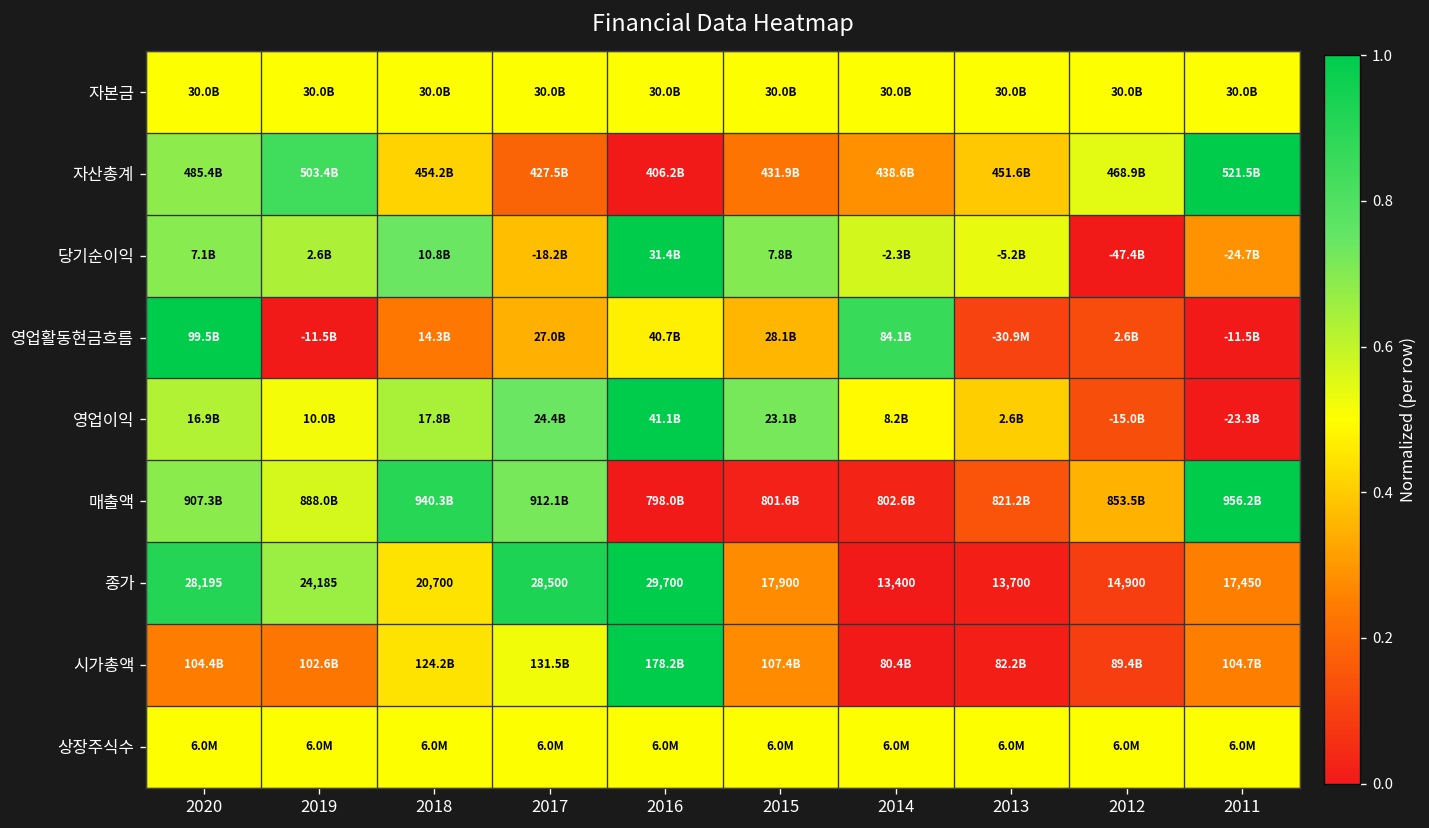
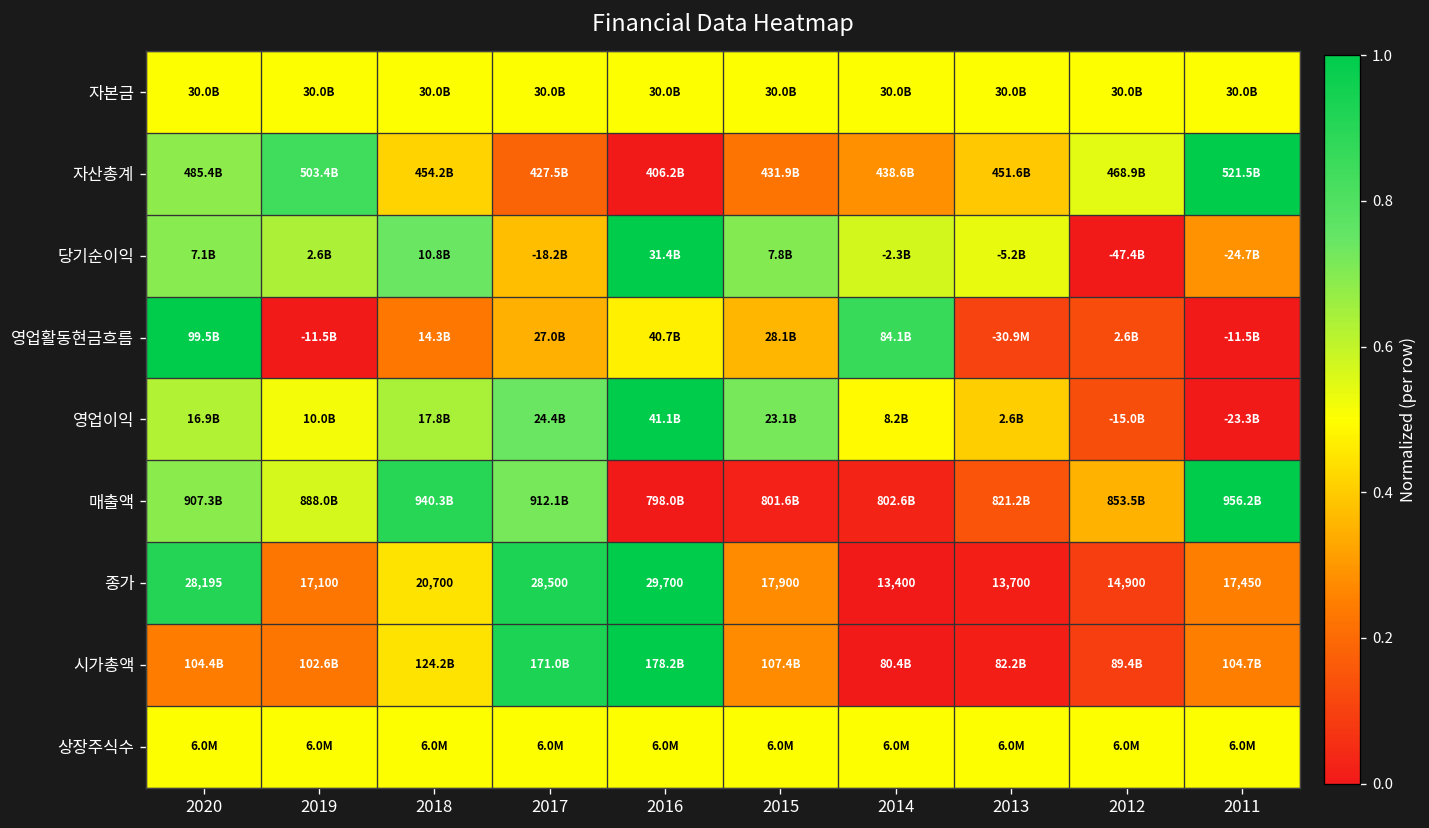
종가, 2019: 24,185 -> 17,100
시가총액, 2017: 131.5B -> 171.0B
